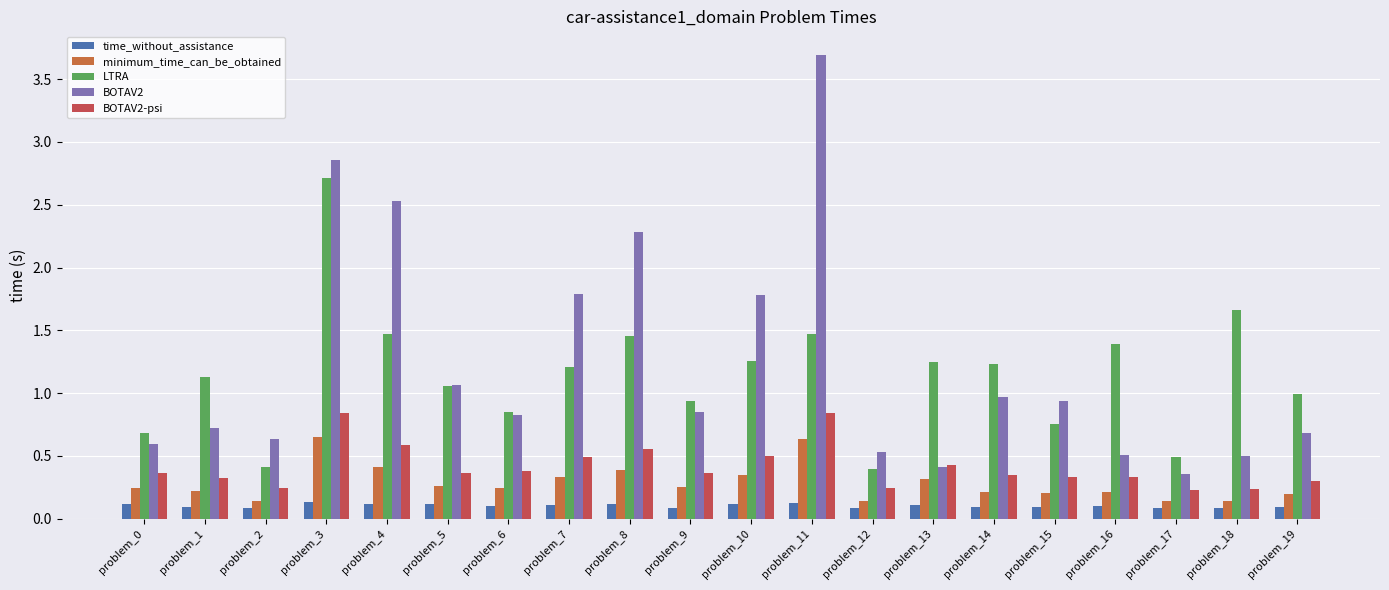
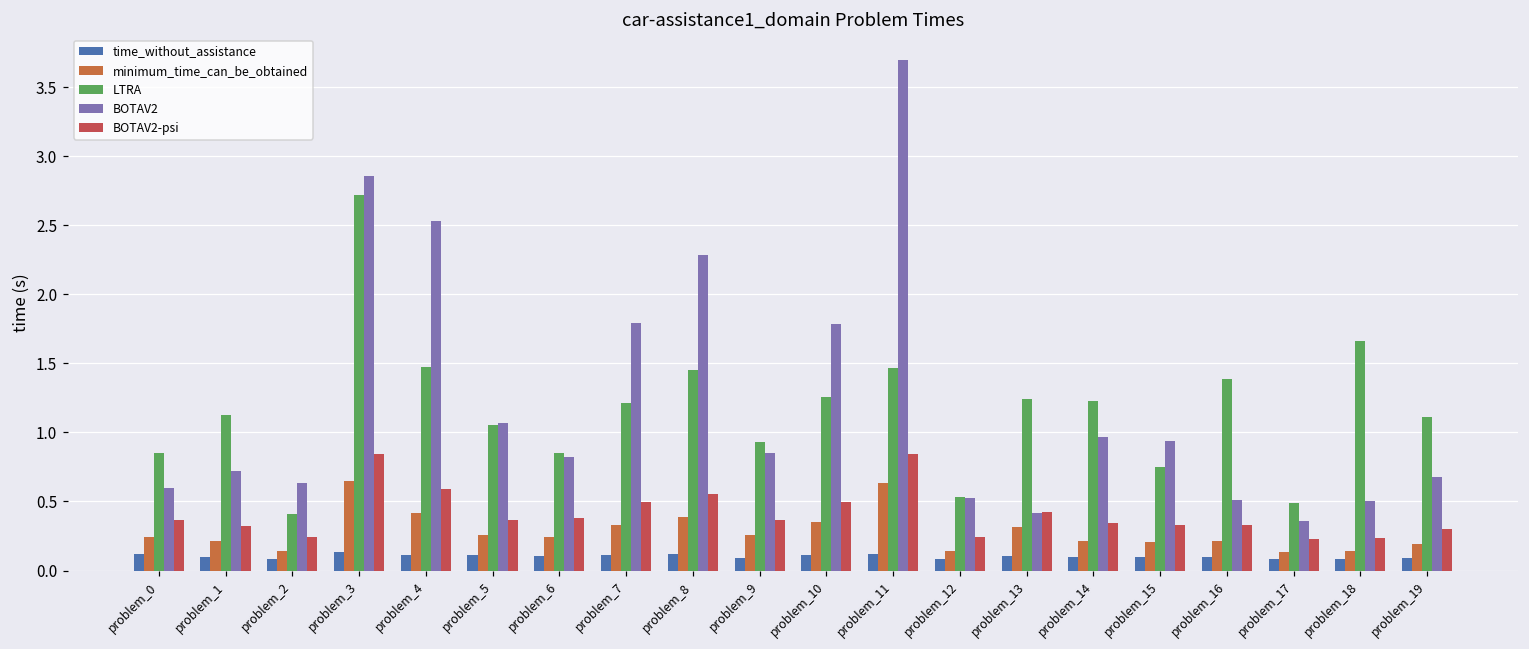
LTRA, problem_0: 0.69 -> 0.85
LTRA, problem_12: 0.40 -> 0.53
LTRA, problem_19: 0.99 -> 1.11
